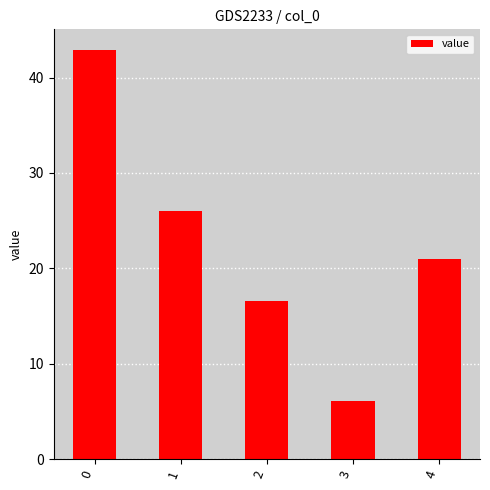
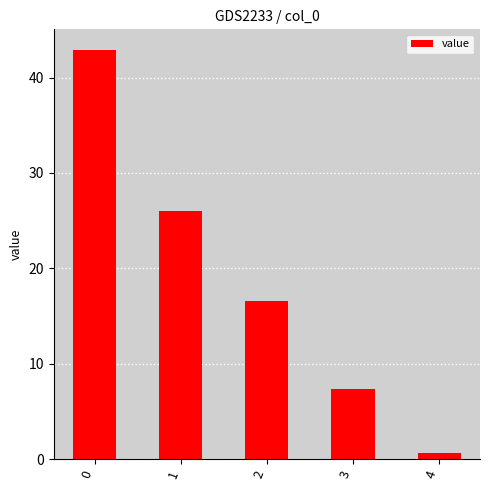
3: 6 -> 7
4: 21 -> 1
